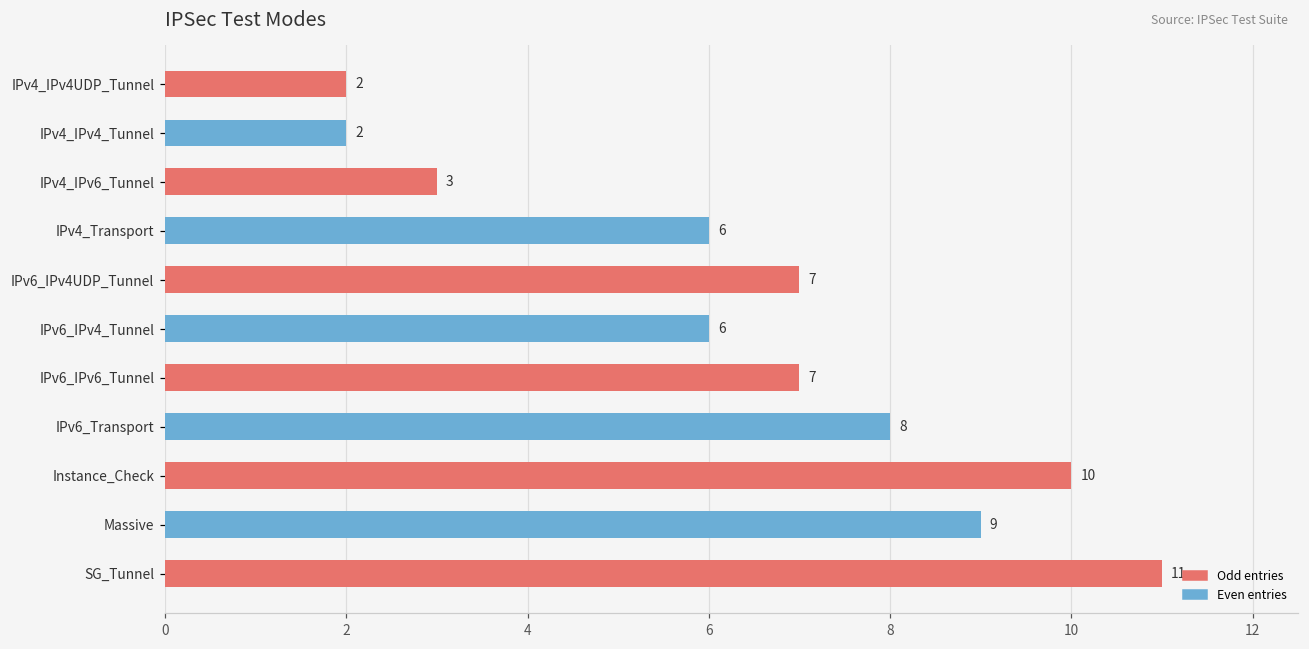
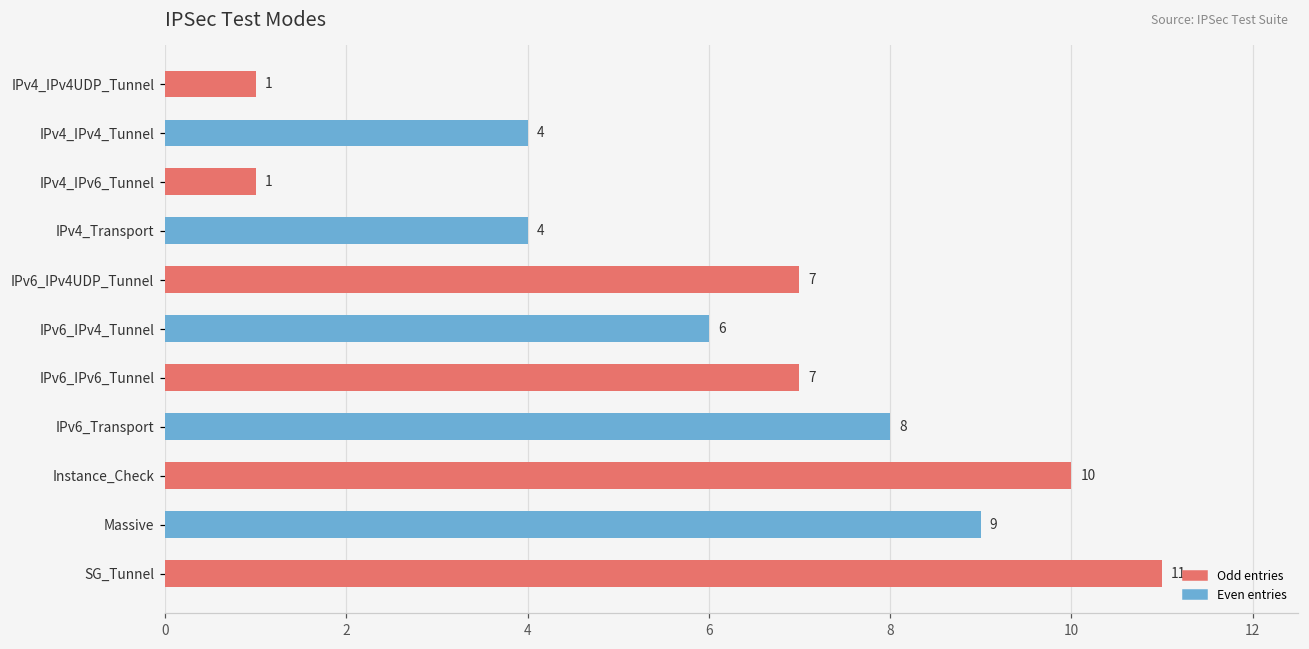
IPv4_IPv4UDP_Tunnel: 2 -> 1
IPv4_IPv4_Tunnel: 2 -> 4
IPv4_IPv6_Tunnel: 3 -> 1
IPv4_Transport: 6 -> 4
